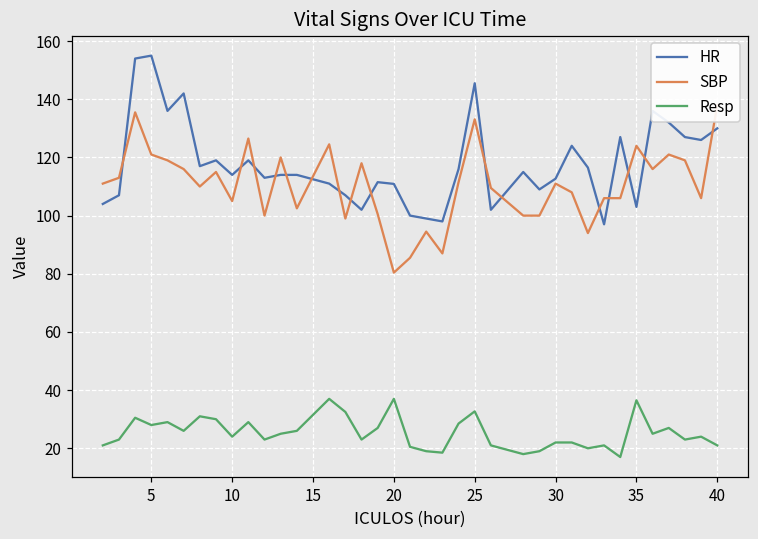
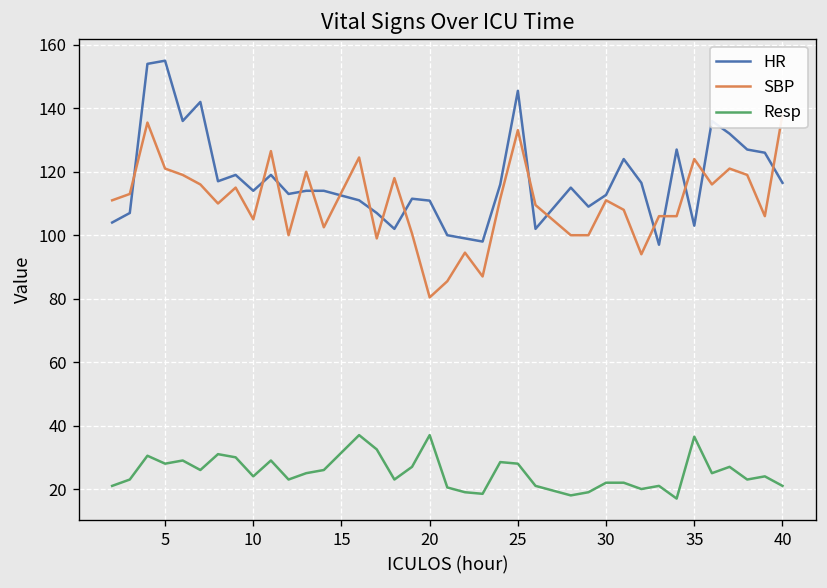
Resp, 25: 33 -> 28
HR, 40: 130 -> 117
